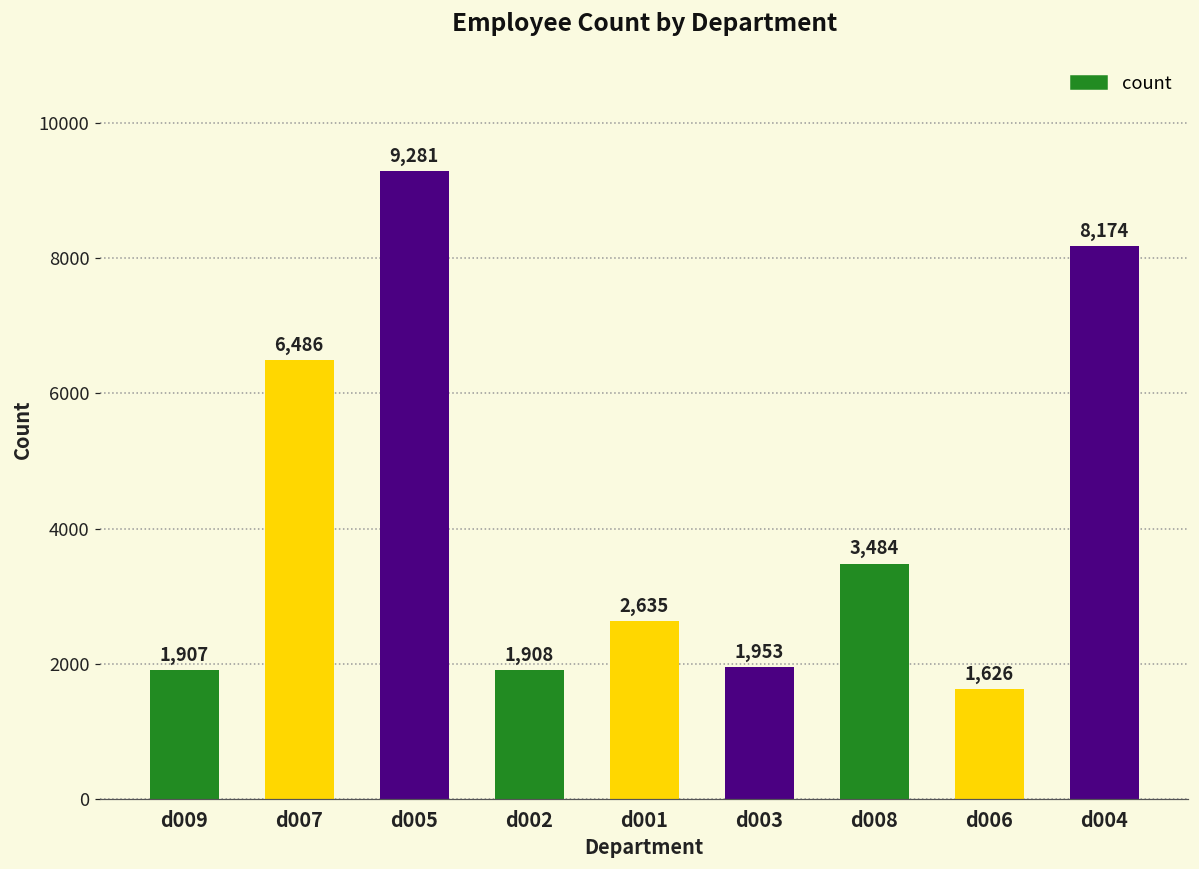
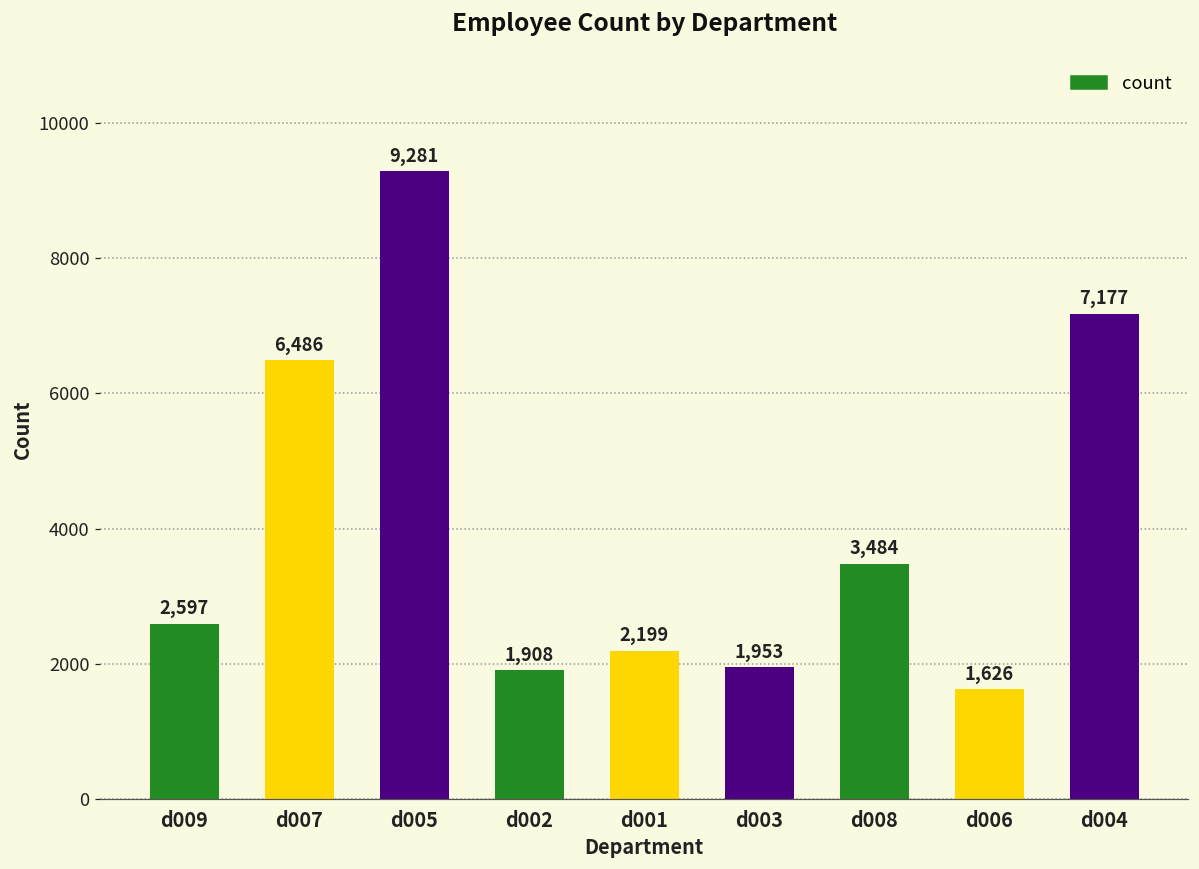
d009: 1,907 -> 2,597
d001: 2,635 -> 2,199
d004: 8,174 -> 7,177
